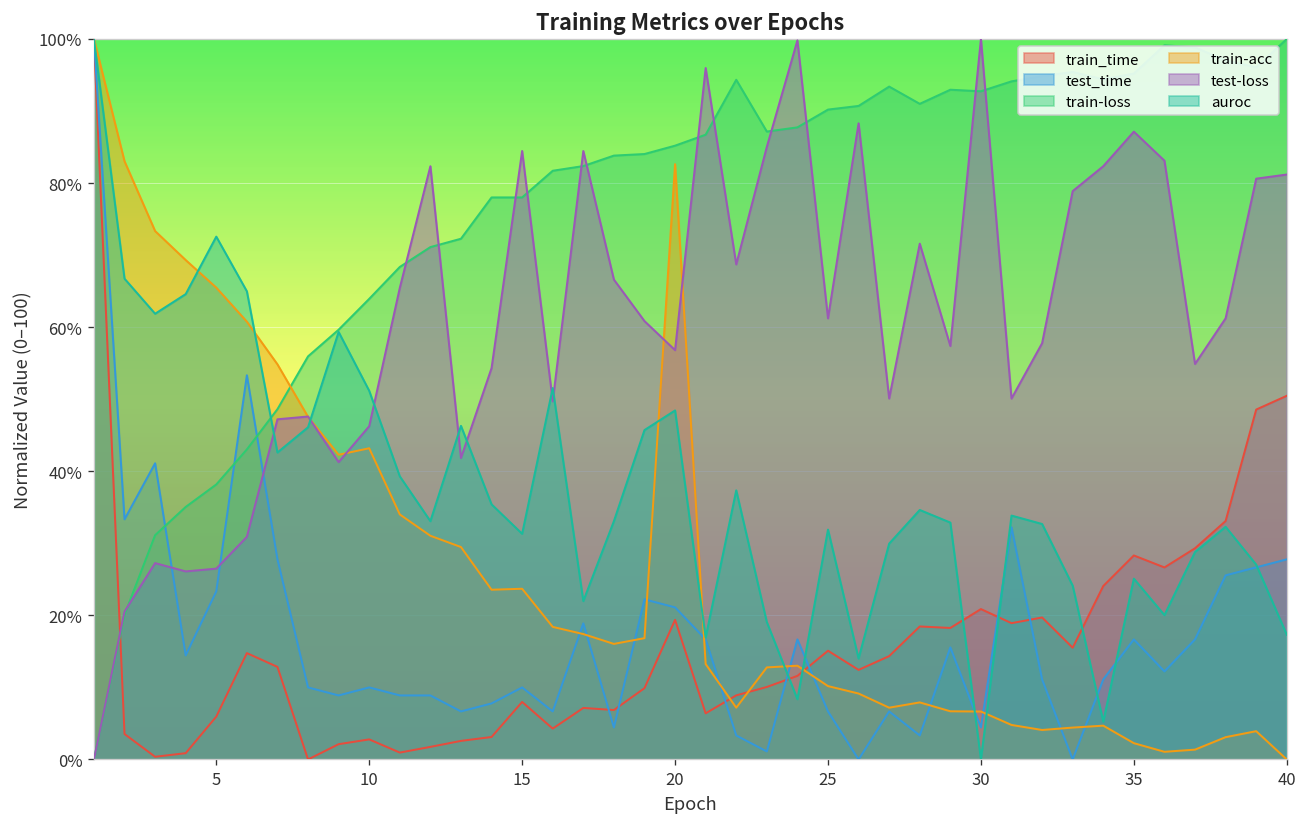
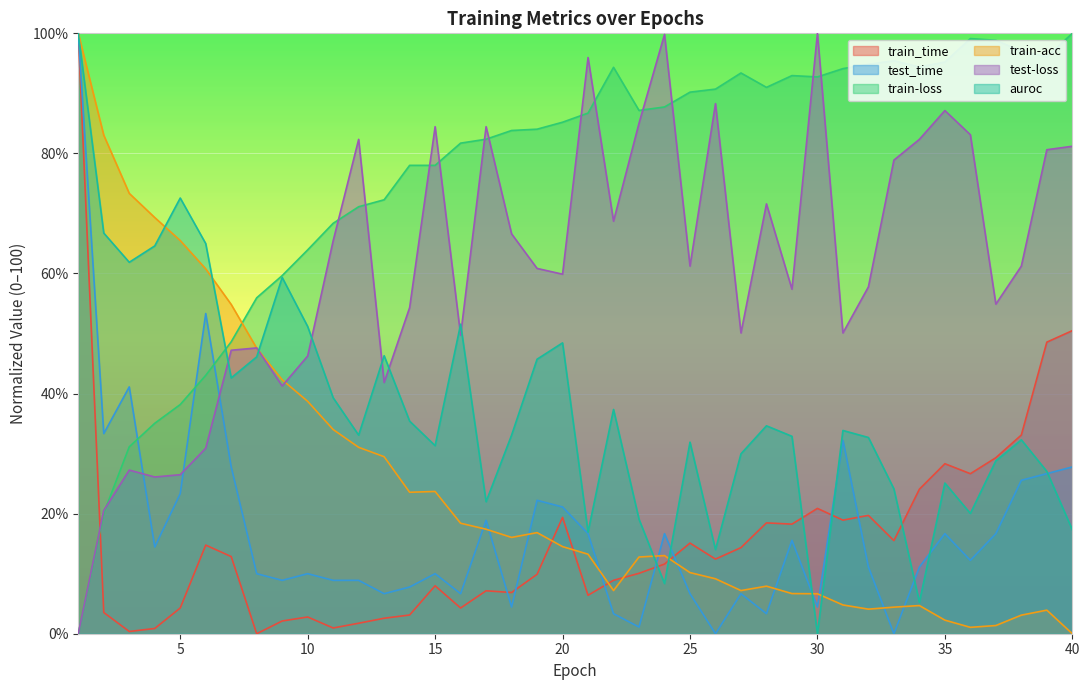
train_time, 5: 6% -> 4%
train-acc, 10: 43% -> 39%
train-acc, 20: 83% -> 15%
test-loss, 20: 57% -> 60%
